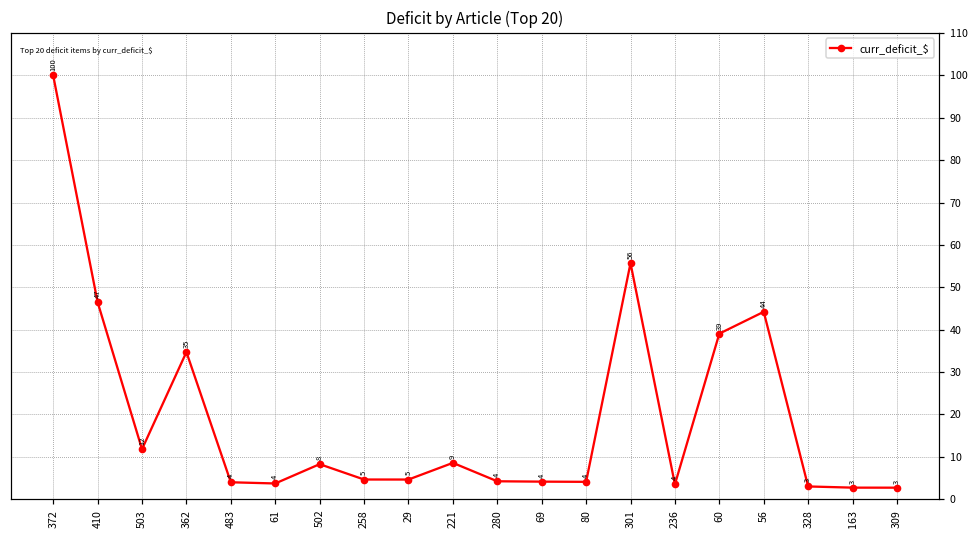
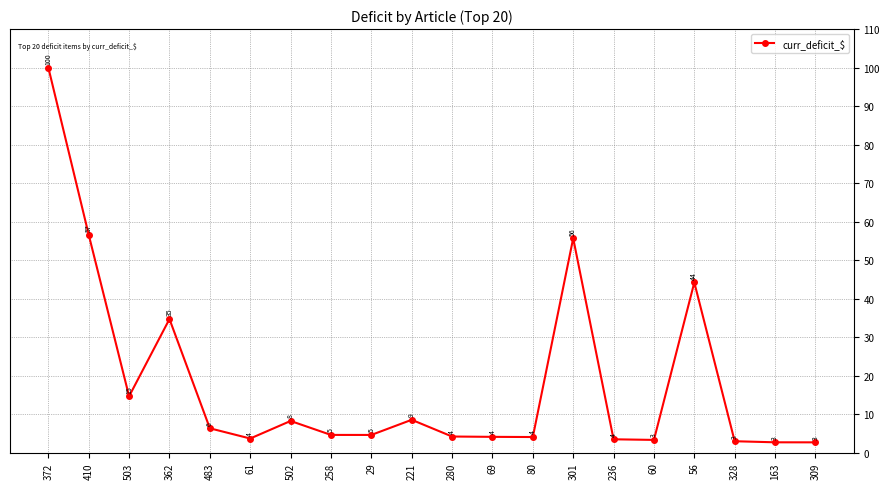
410: 47 -> 57
503: 12 -> 15
483: 4 -> 6
60: 39 -> 3
